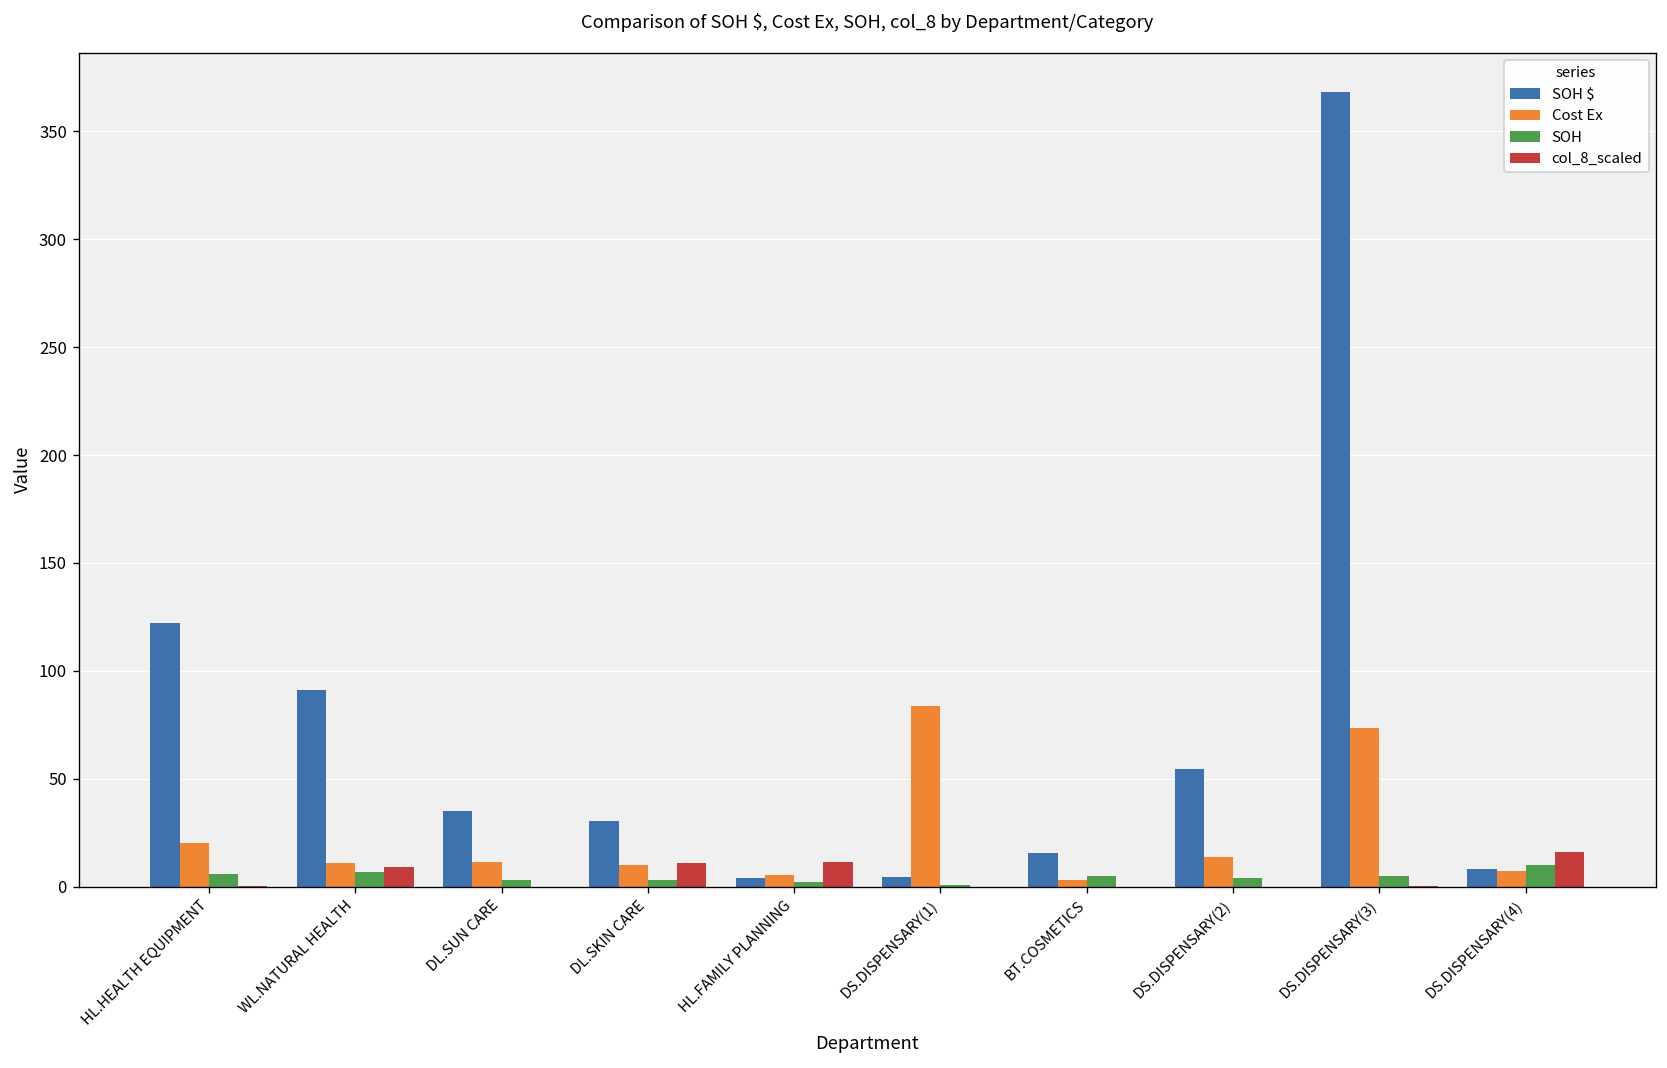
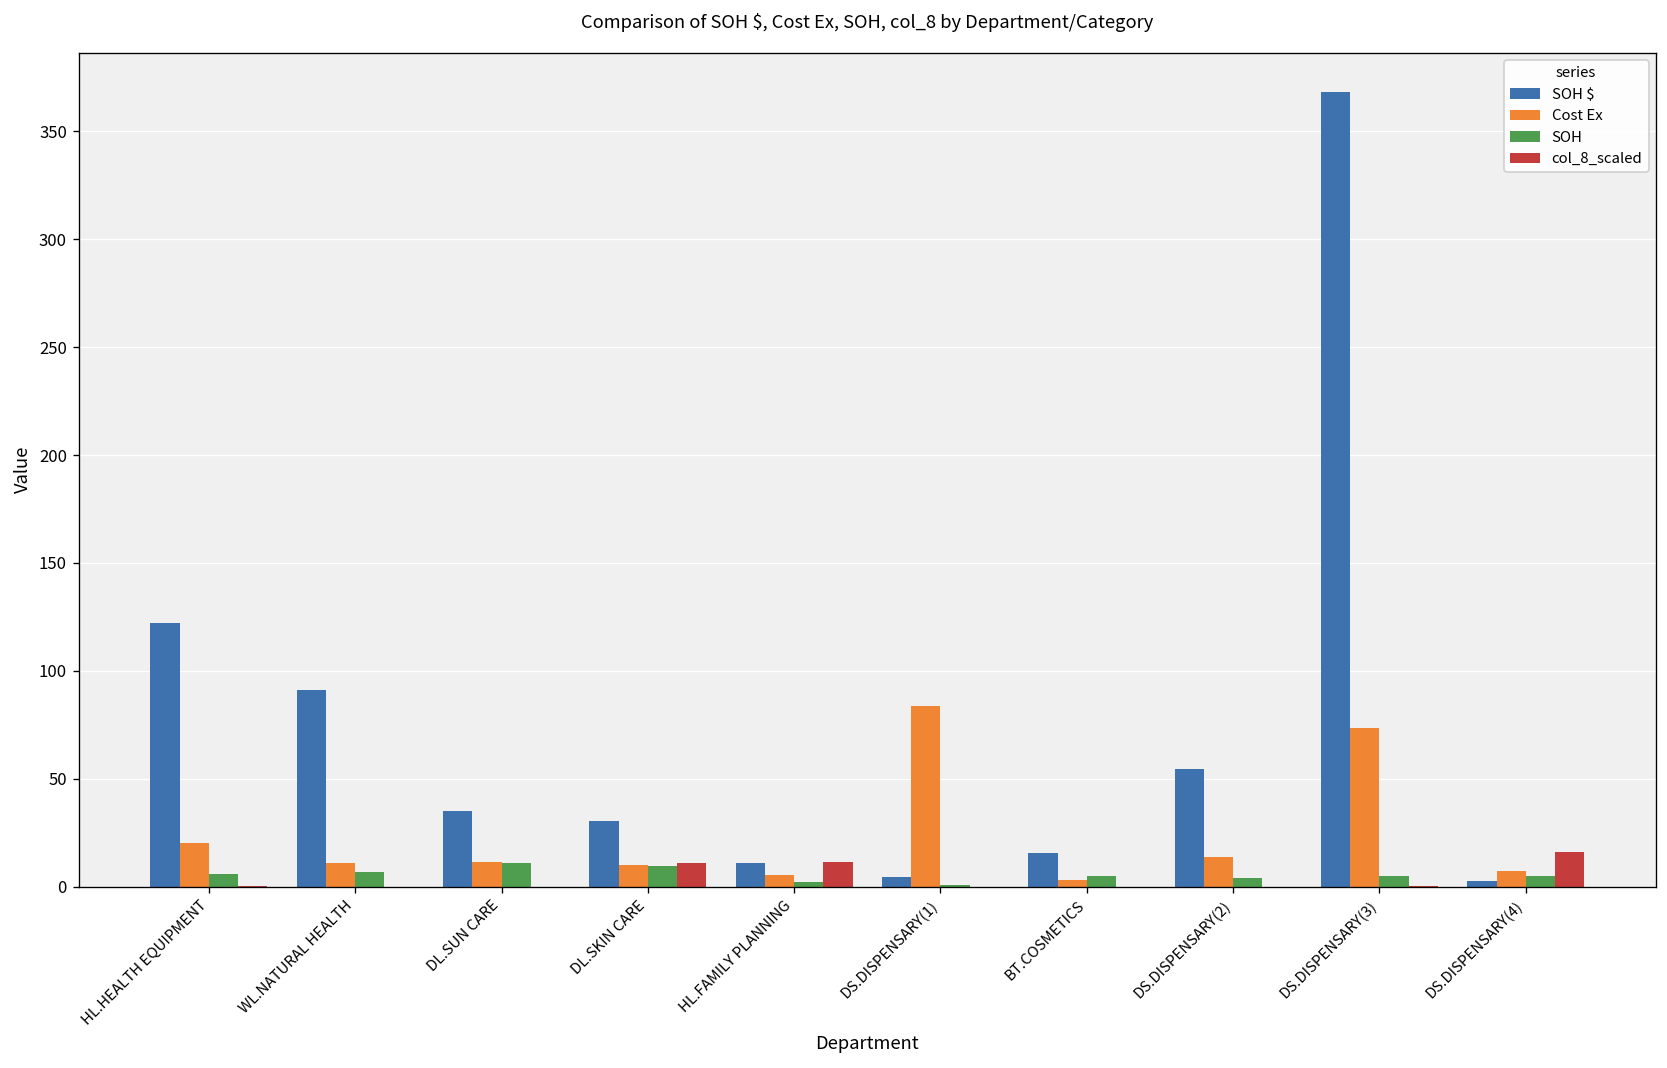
col_8_scaled, WL.NATURAL HEALTH: 9 -> 0
SOH, DL.SUN CARE: 3 -> 11
SOH, DL.SKIN CARE: 3 -> 10
SOH $, HL.FAMILY PLANNING: 4 -> 11
SOH $, DS.DISPENSARY(4): 8 -> 3
SOH, DS.DISPENSARY(4): 10 -> 5
